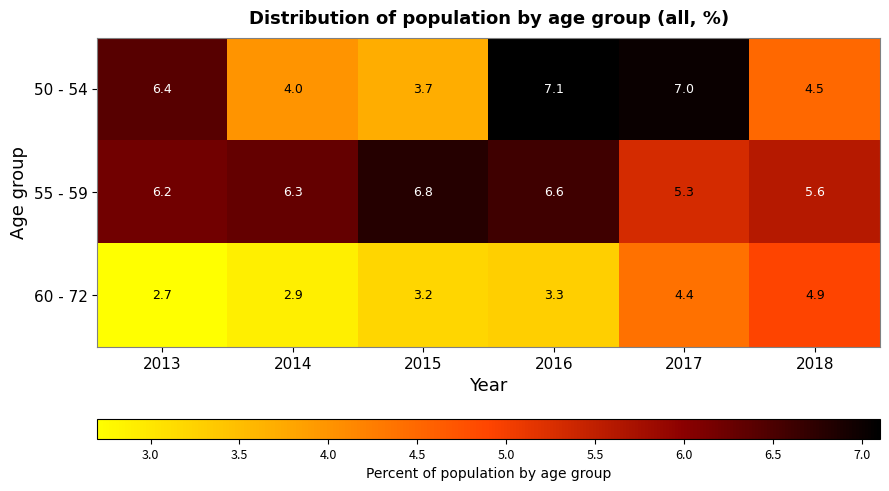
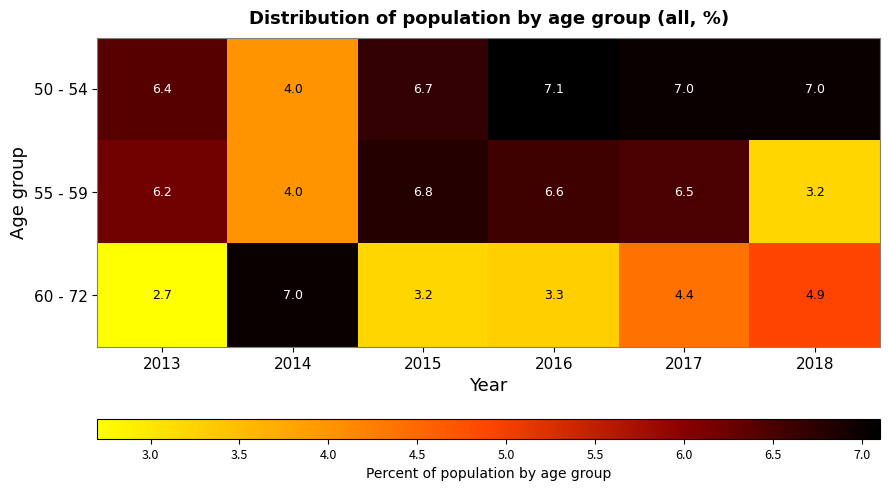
50 - 54, 2015: 3.7 -> 6.7
50 - 54, 2018: 4.5 -> 7.0
55 - 59, 2014: 6.3 -> 4.0
55 - 59, 2017: 5.3 -> 6.5
55 - 59, 2018: 5.6 -> 3.2
60 - 72, 2014: 2.9 -> 7.0
